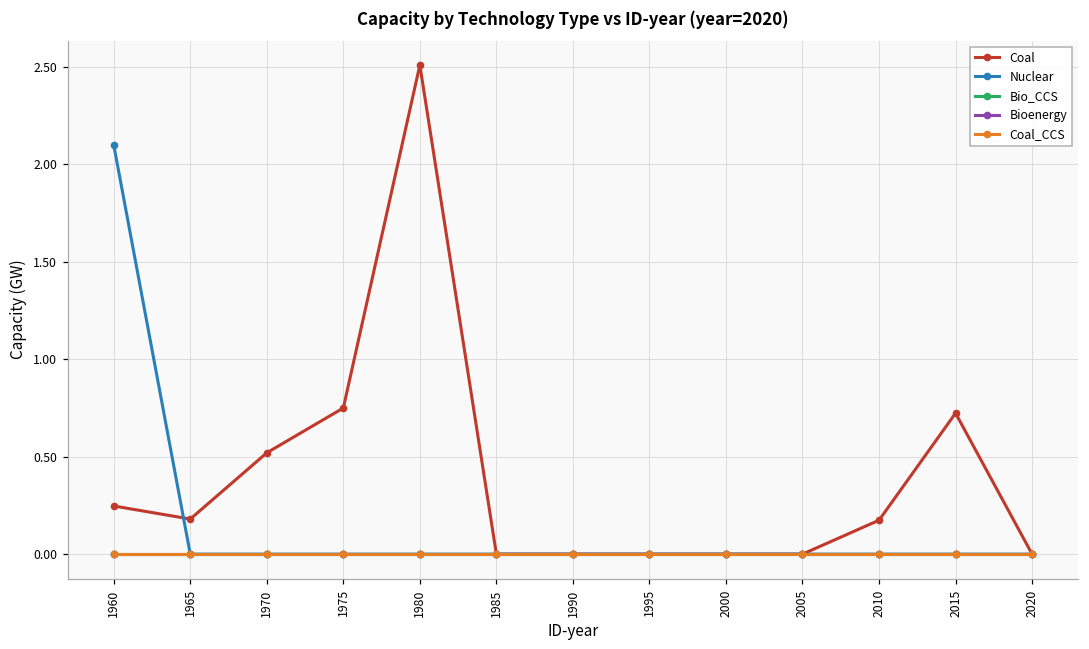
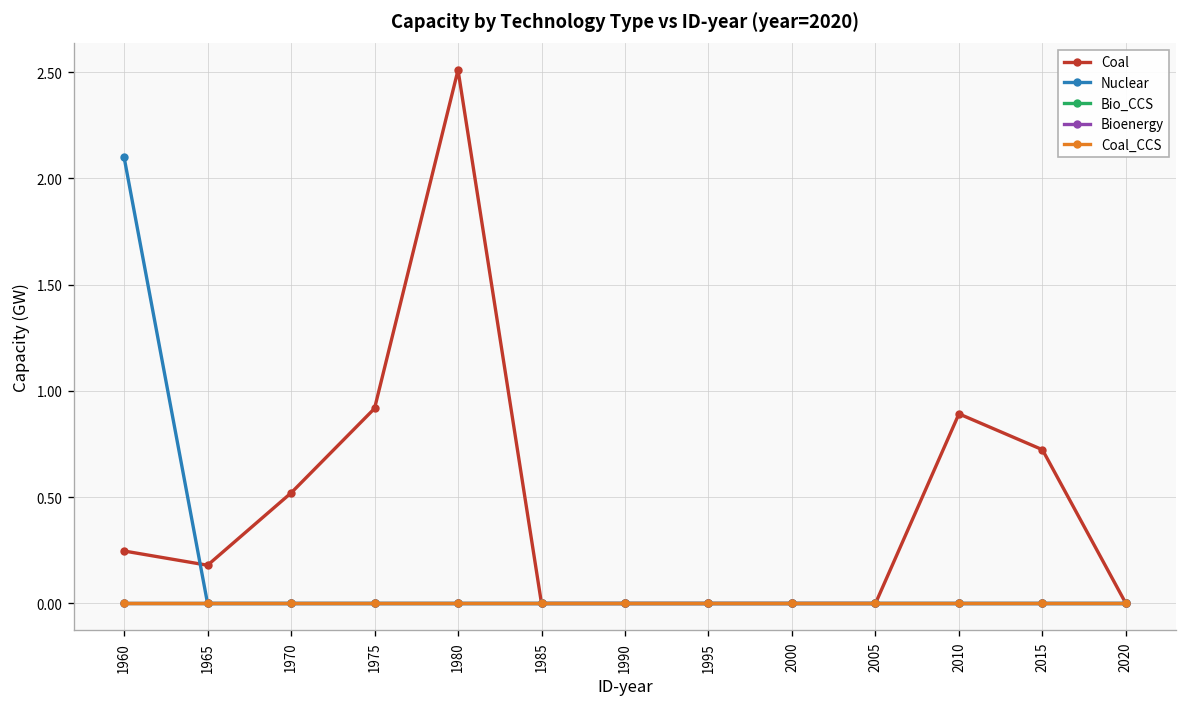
Coal, 1975: 0.75 -> 0.92
Coal, 2010: 0.17 -> 0.89
